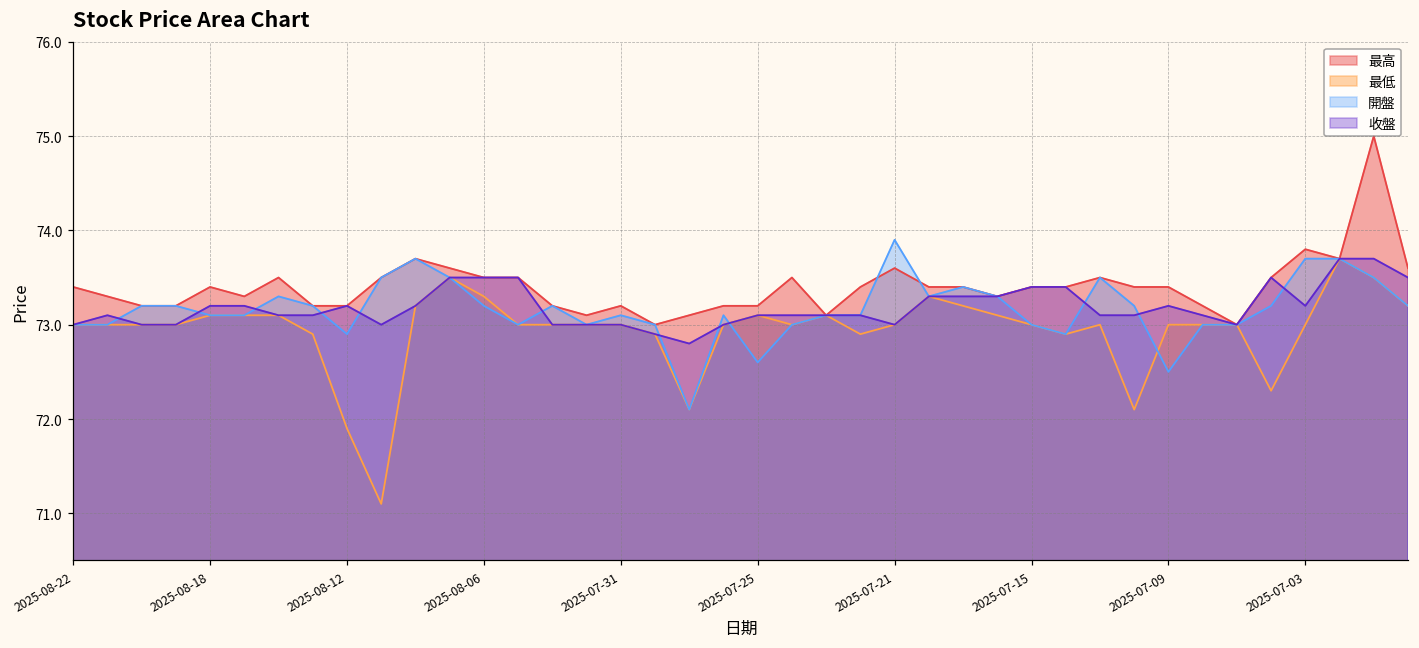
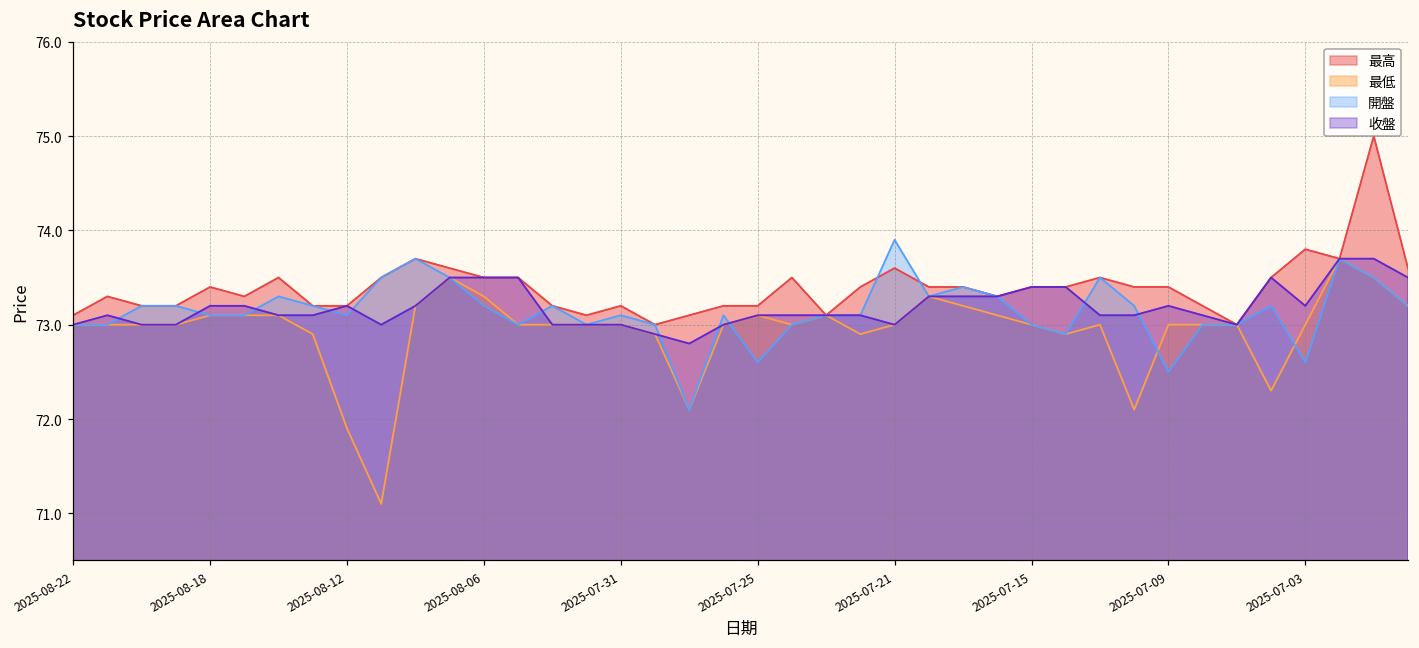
最高, 2025-08-22: 73.4 -> 73.1
開盤, 2025-08-12: 72.9 -> 73.1
開盤, 2025-07-03: 73.7 -> 72.6
